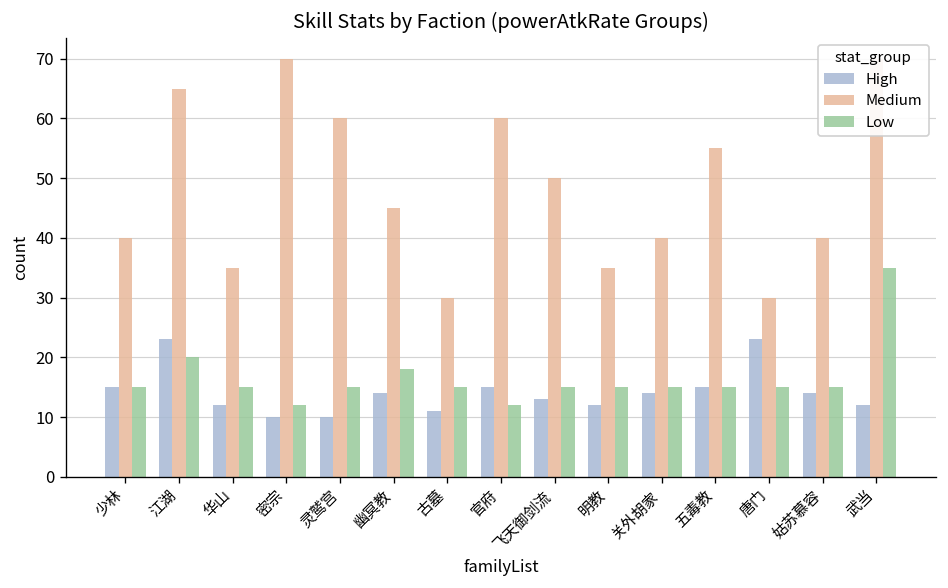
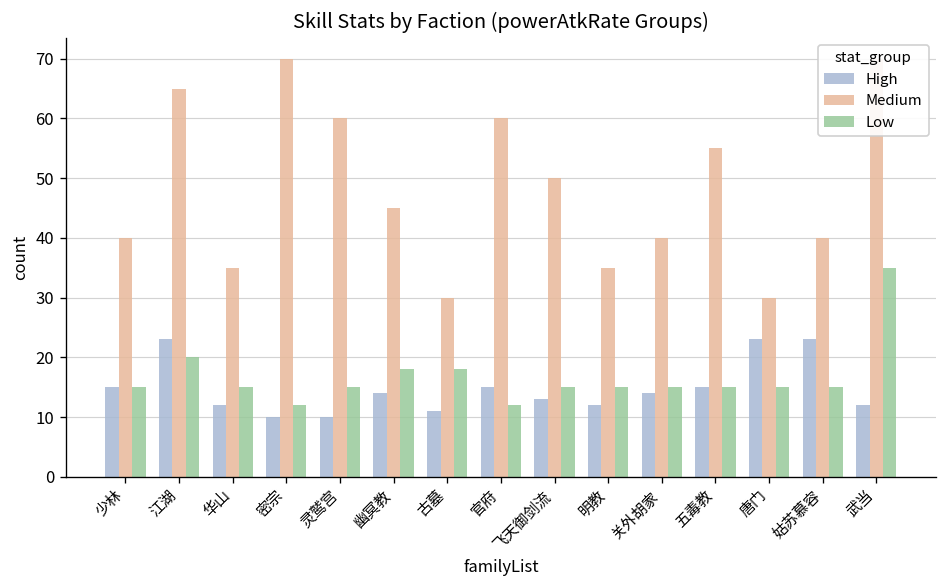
Low, 古墓: 15 -> 18
High, 姑苏慕容: 14 -> 23
